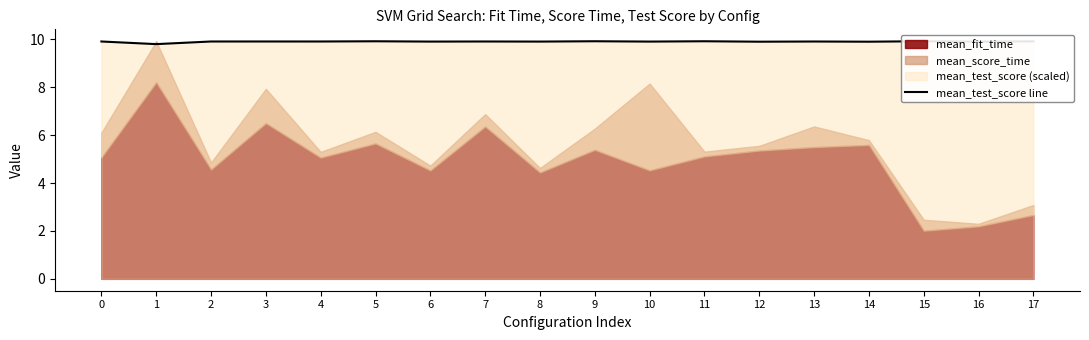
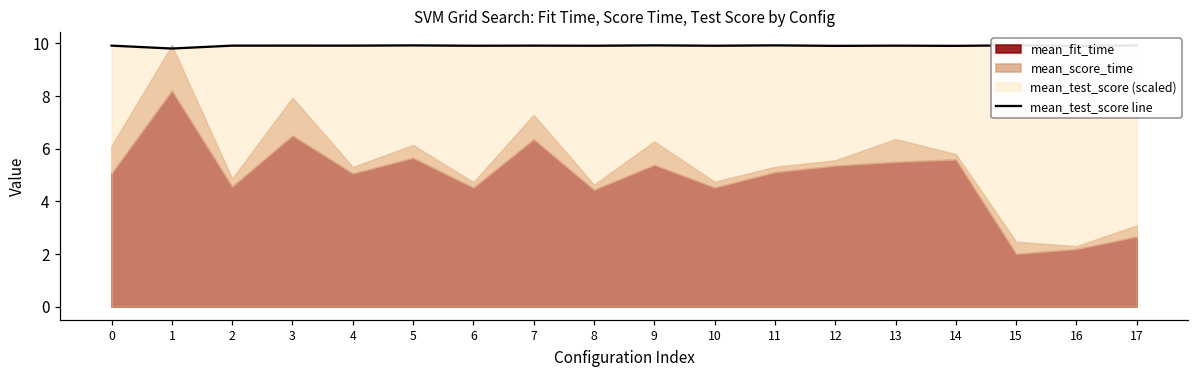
mean_score_time, 7: 0.5 -> 0.9
mean_score_time, 10: 3.6 -> 0.2
